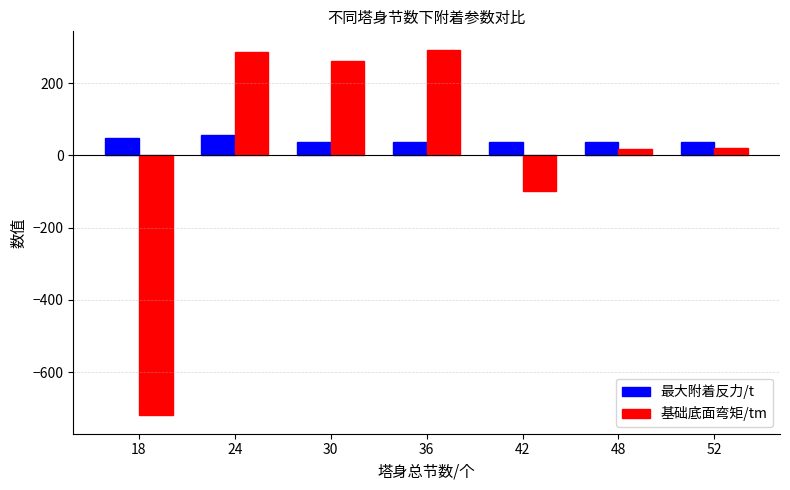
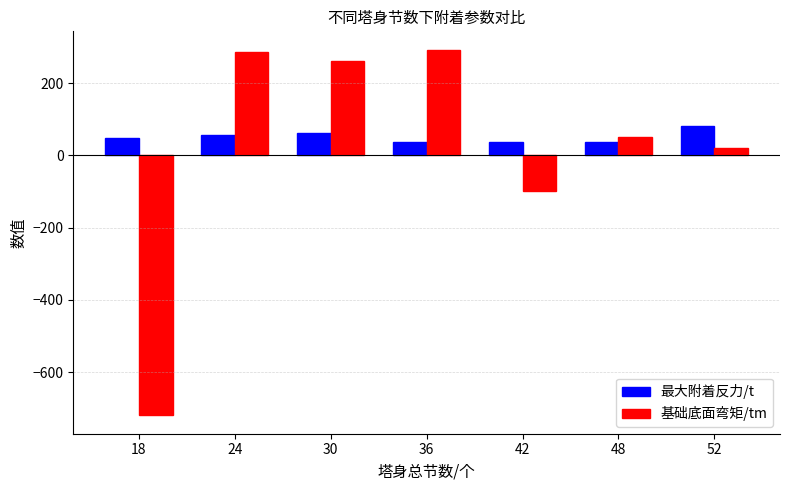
最大附着反力/t, 30: 40 -> 60
基础底面弯矩/tm, 48: 20 -> 50
最大附着反力/t, 52: 40 -> 80
